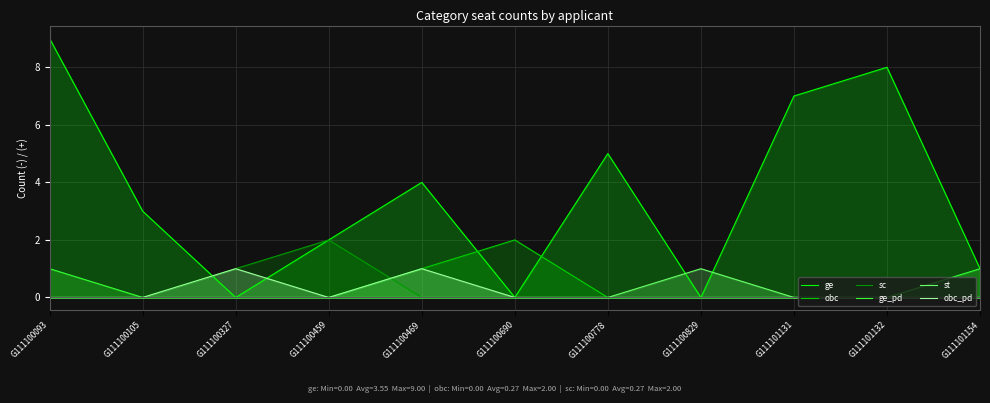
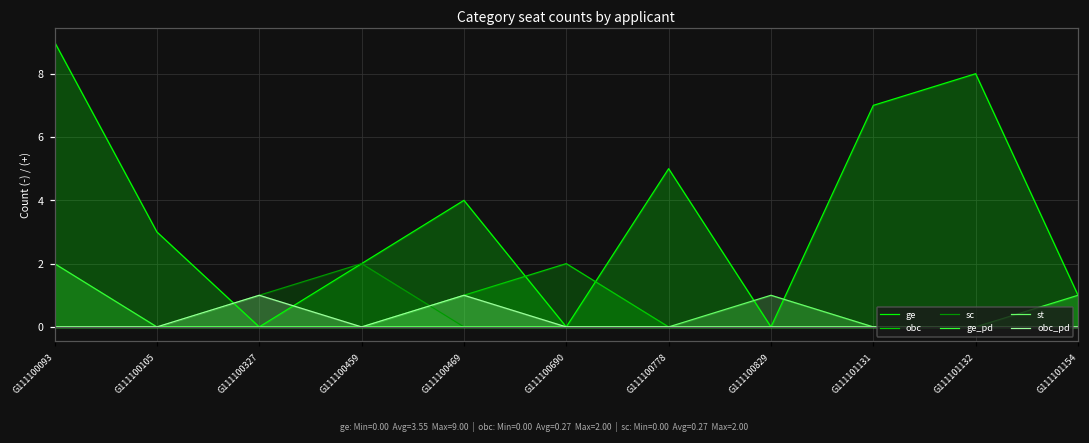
ge_pd, G111100093: 1 -> 2
